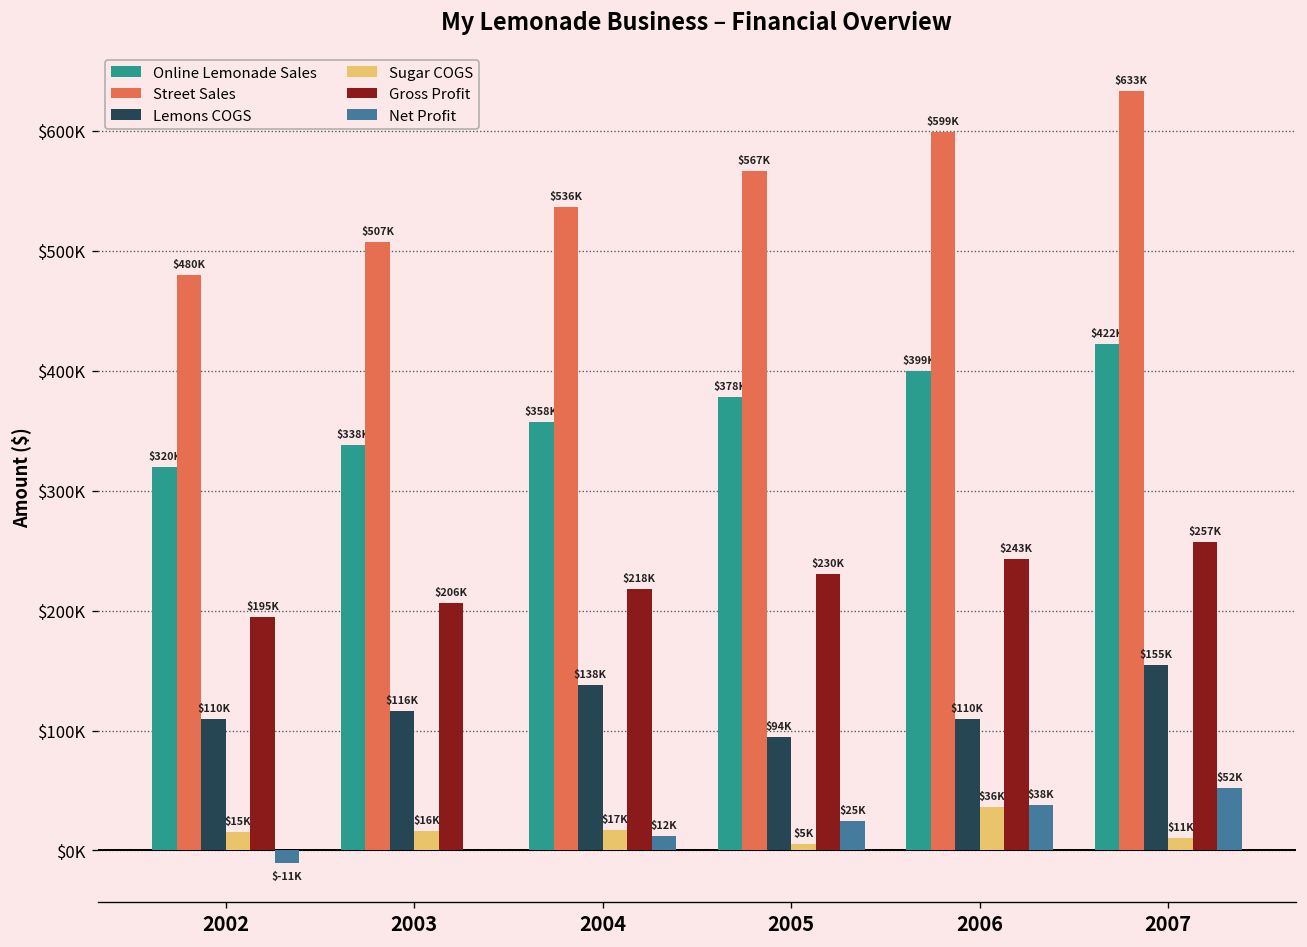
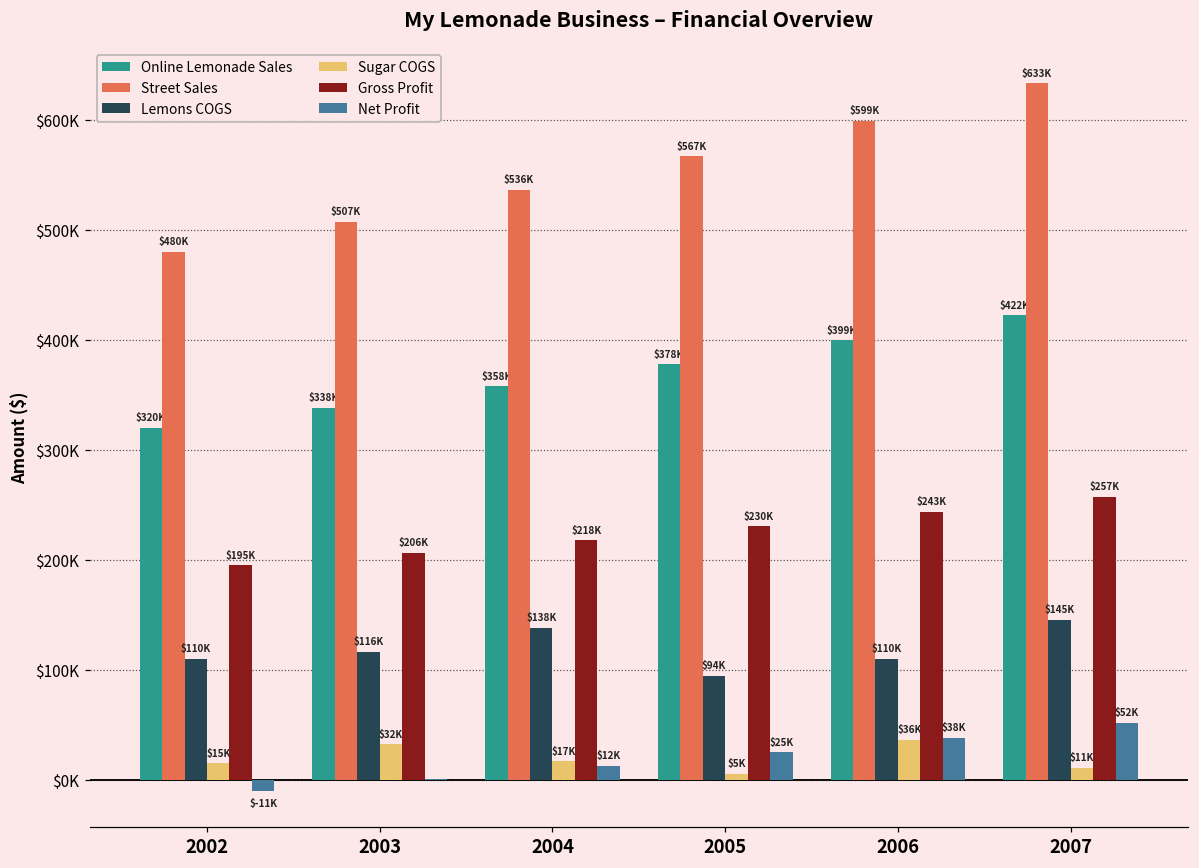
Sugar COGS, 2003: $16K -> $32K
Lemons COGS, 2007: $155K -> $145K
